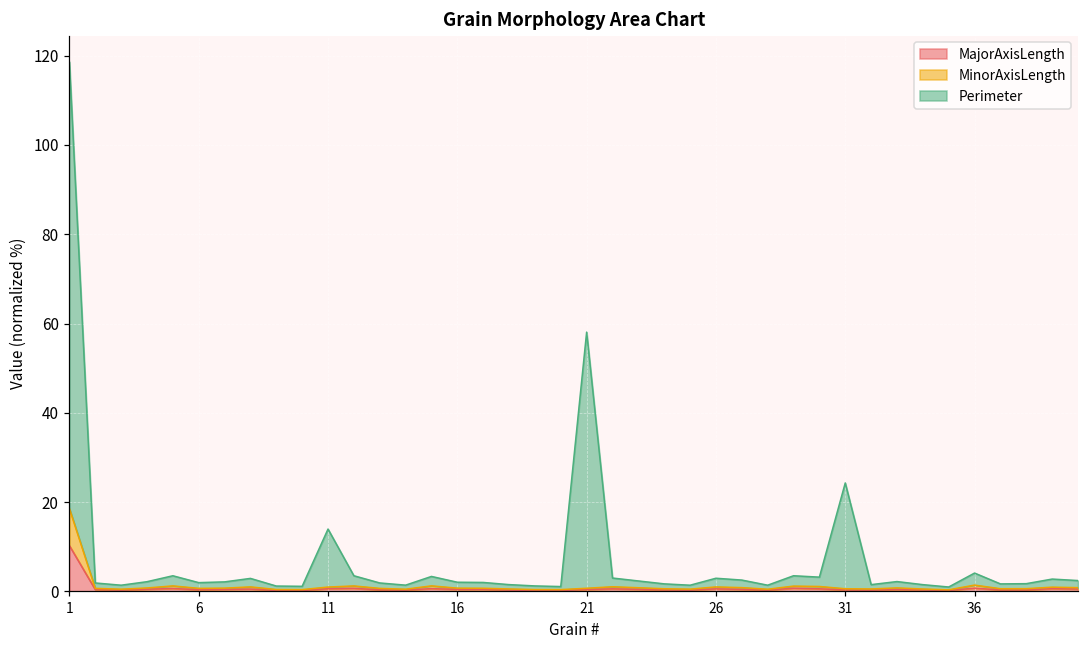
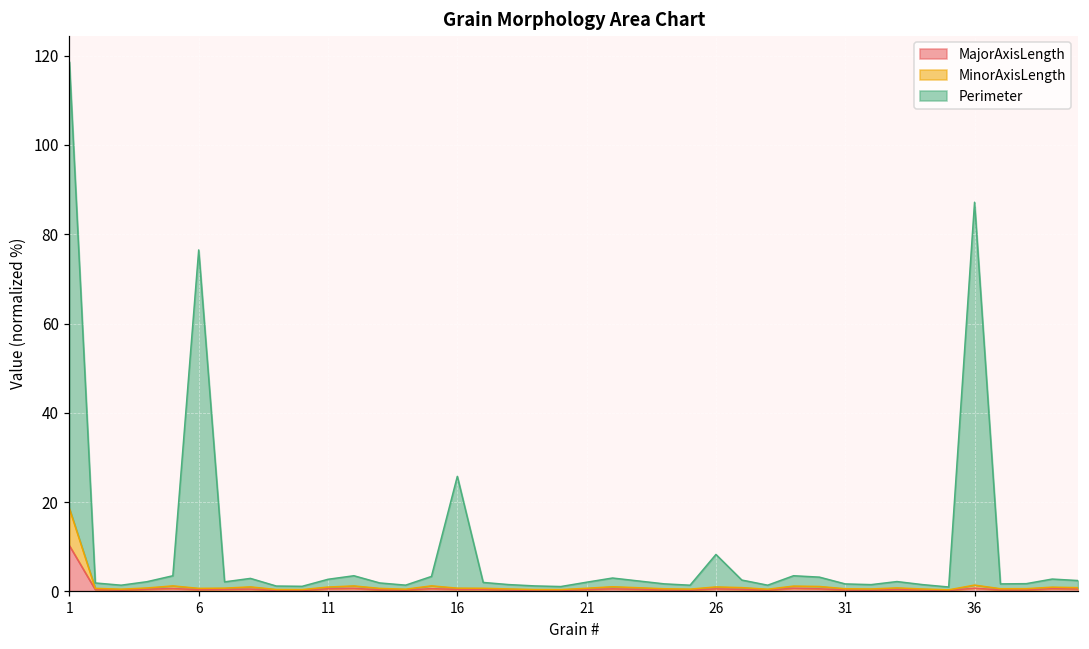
Perimeter, 6: 1 -> 76
Perimeter, 11: 13 -> 2
Perimeter, 16: 1 -> 25
Perimeter, 21: 57 -> 1
Perimeter, 26: 2 -> 7
Perimeter, 31: 24 -> 1
Perimeter, 36: 3 -> 86
